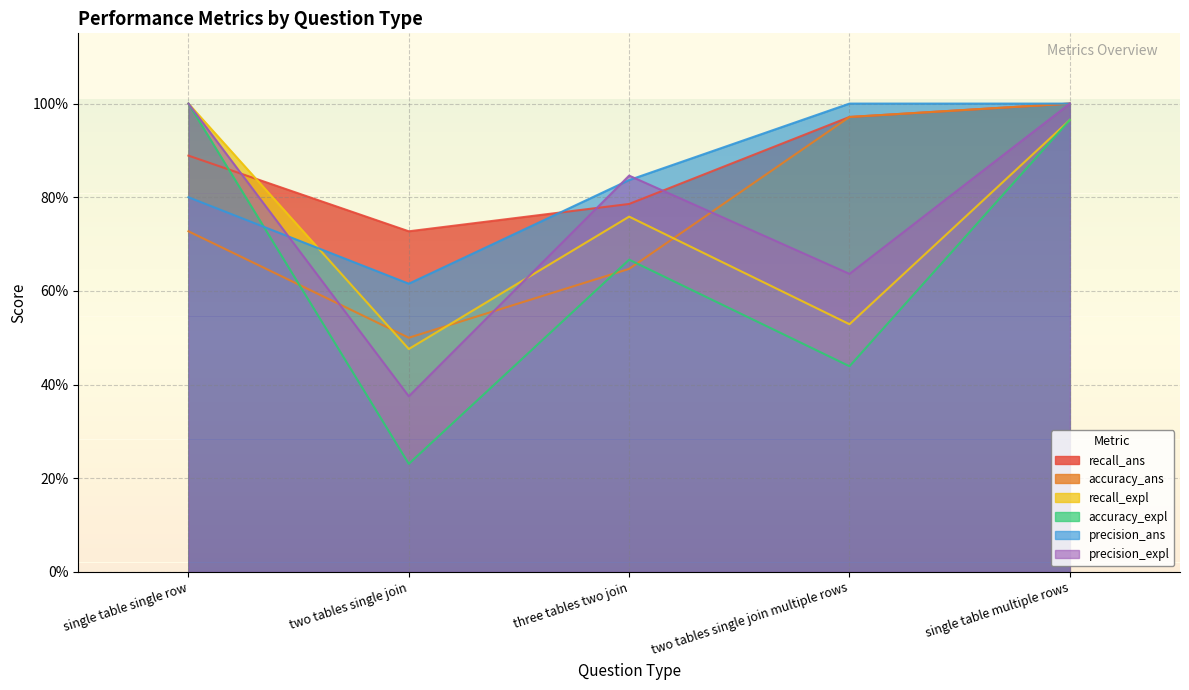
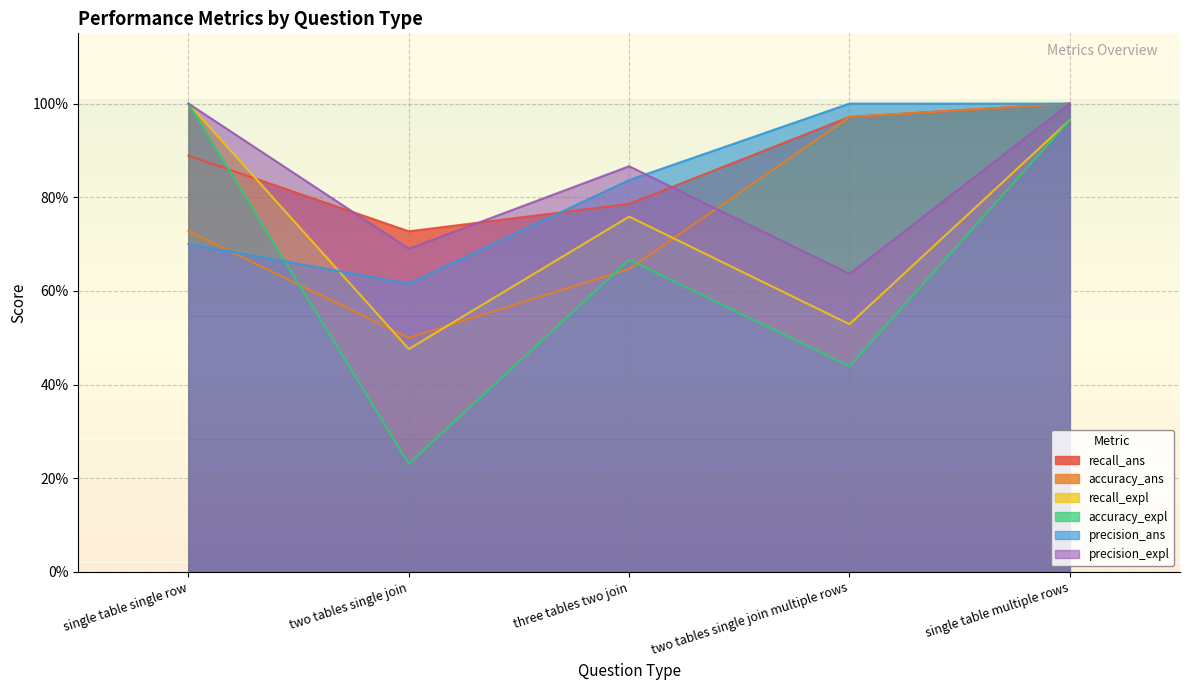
precision_ans, single table single row: 80% -> 70%
precision_expl, two tables single join: 38% -> 69%
precision_expl, three tables two join: 85% -> 87%
